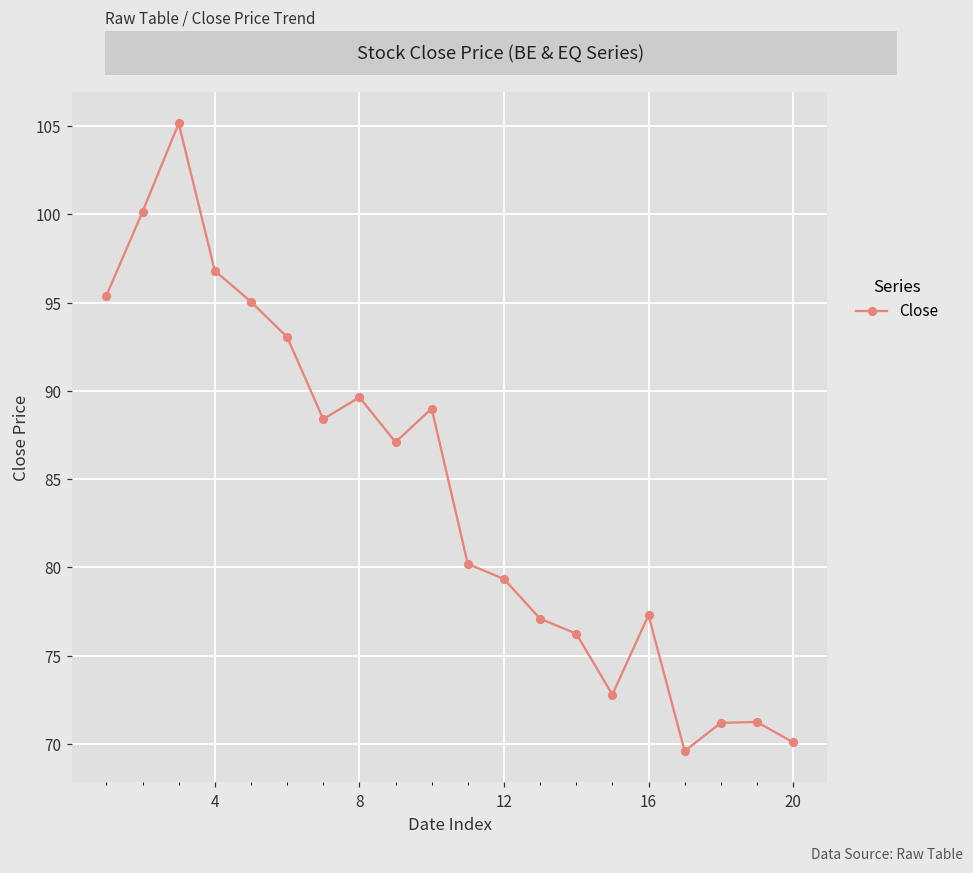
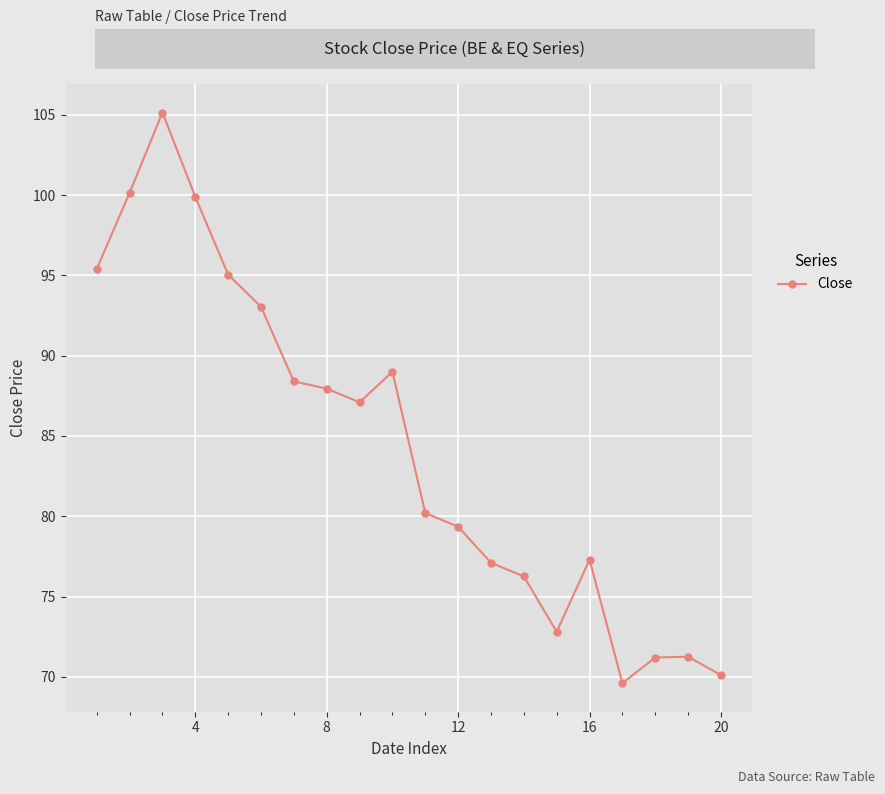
4: 96.8 -> 99.9
8: 89.6 -> 88.0
